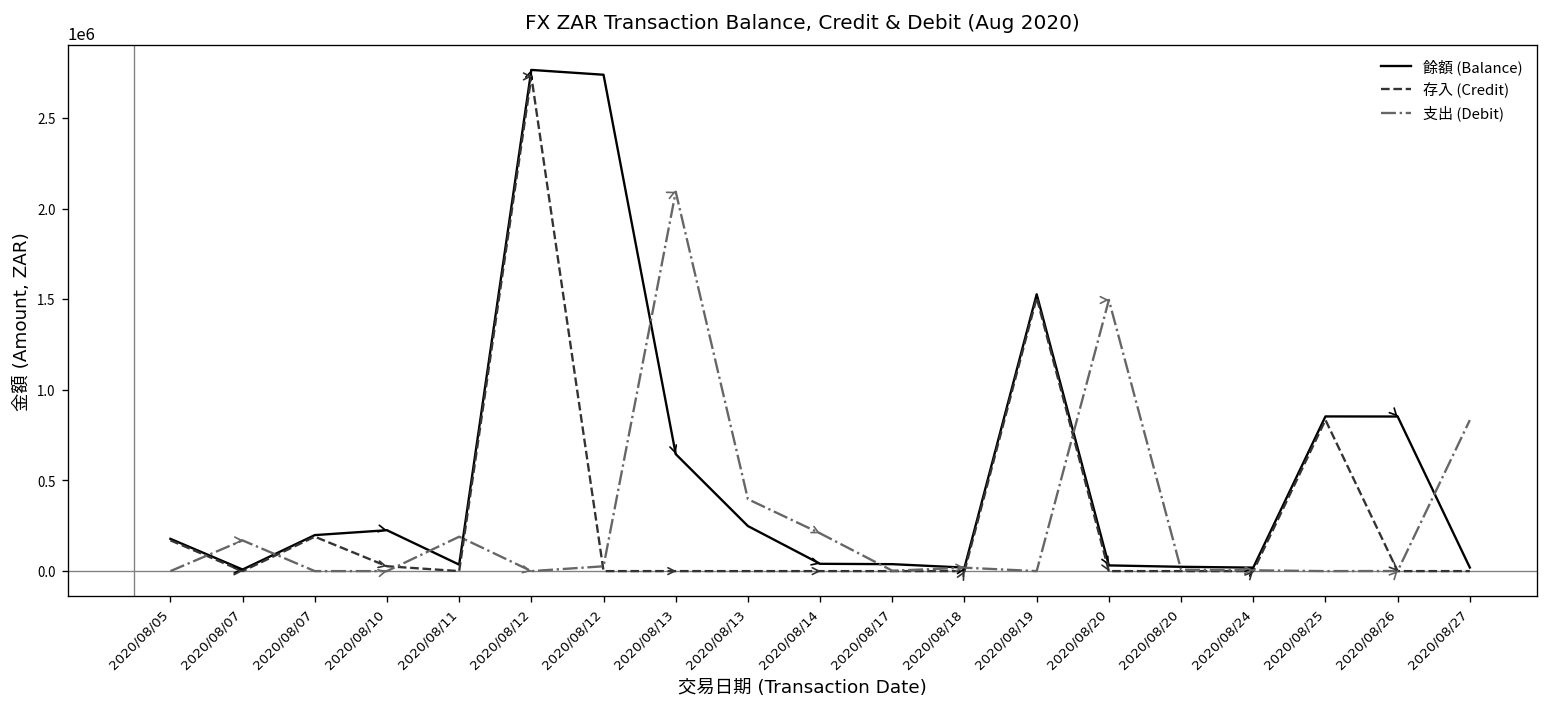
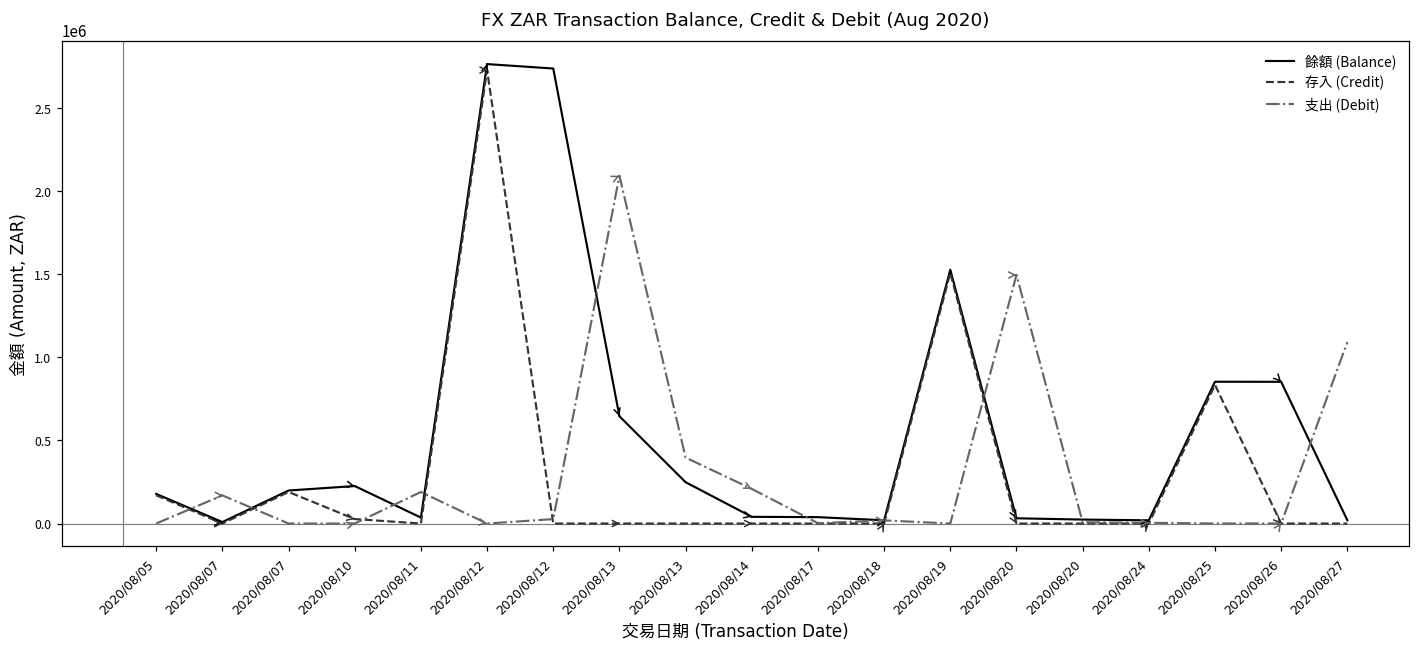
支出 (Debit), 2020/08/27: 830000 -> 1090000
